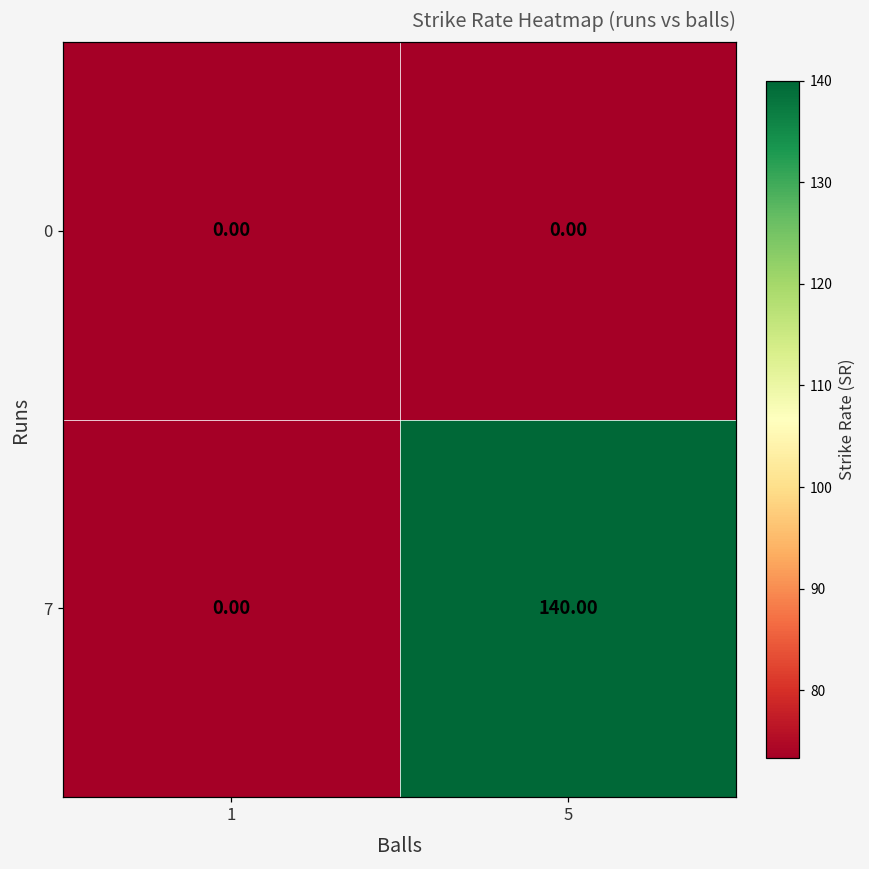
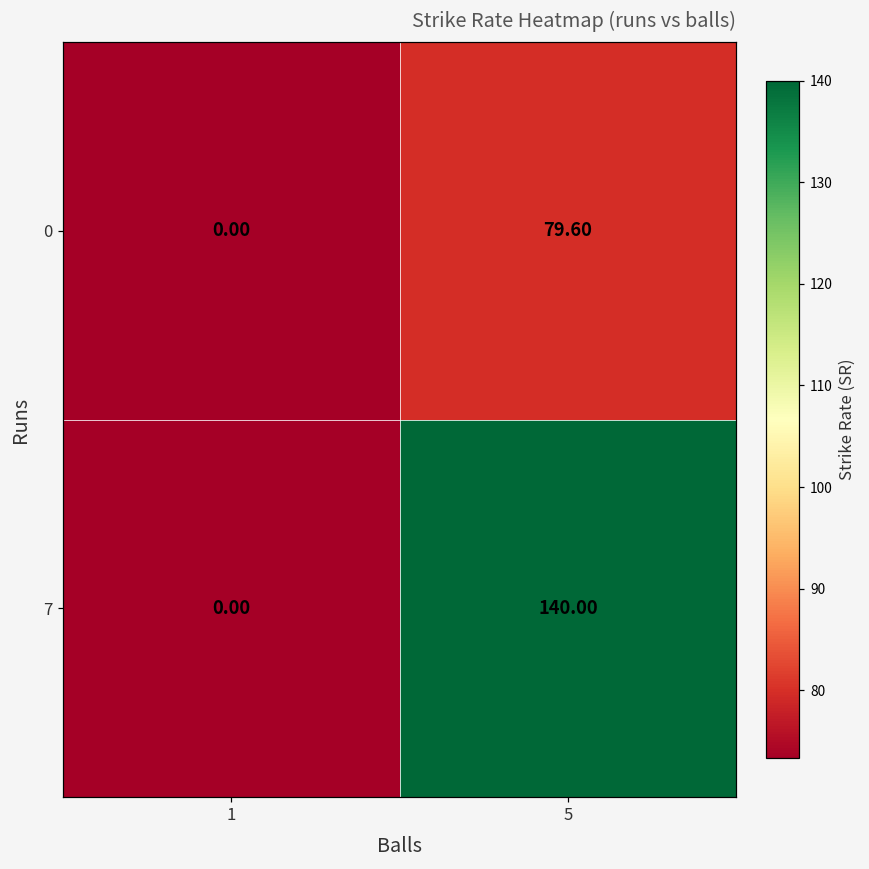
0, 5: 0.00 -> 79.60
